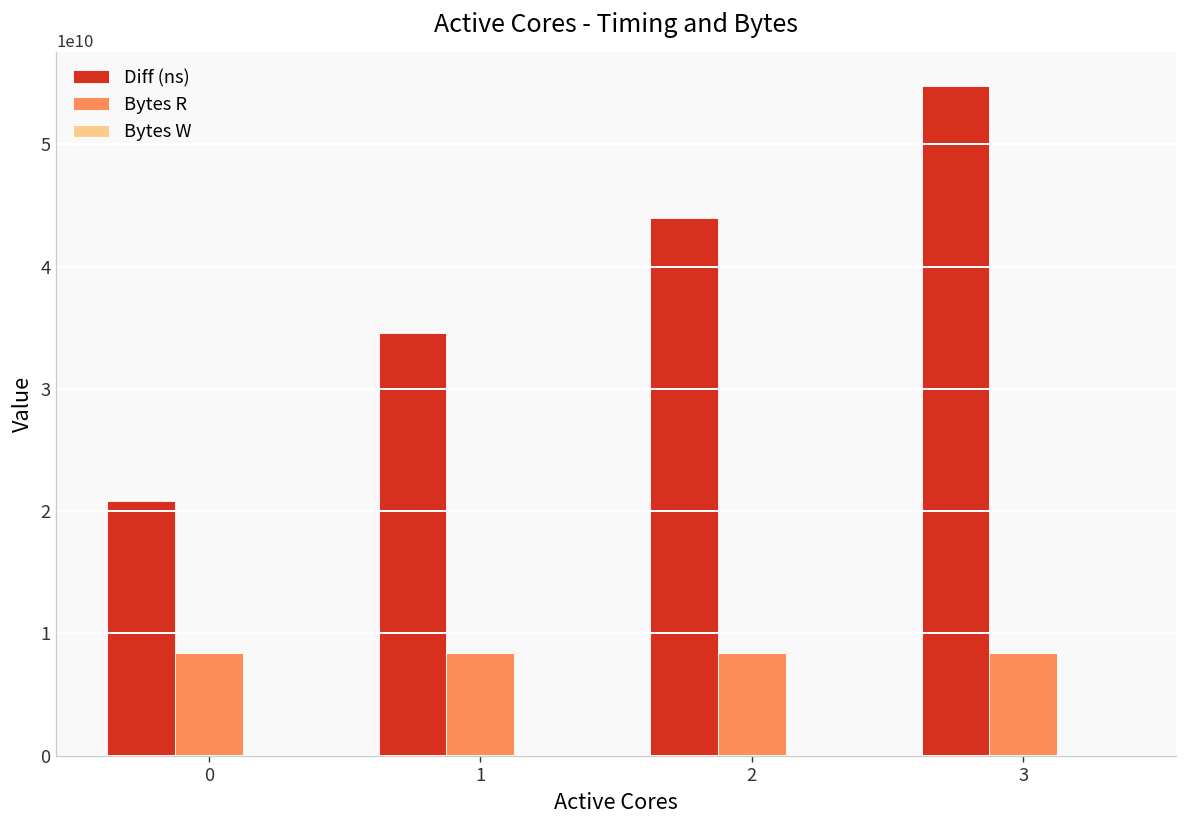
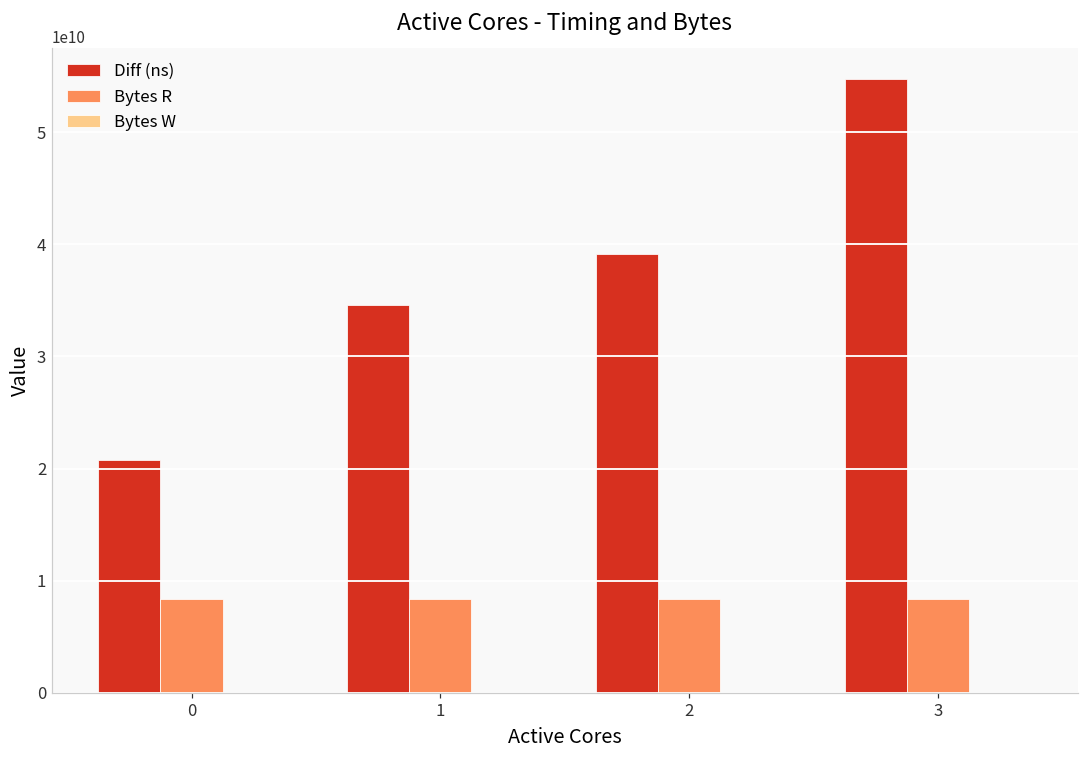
Diff (ns), 2: 44000000000 -> 39200000000
